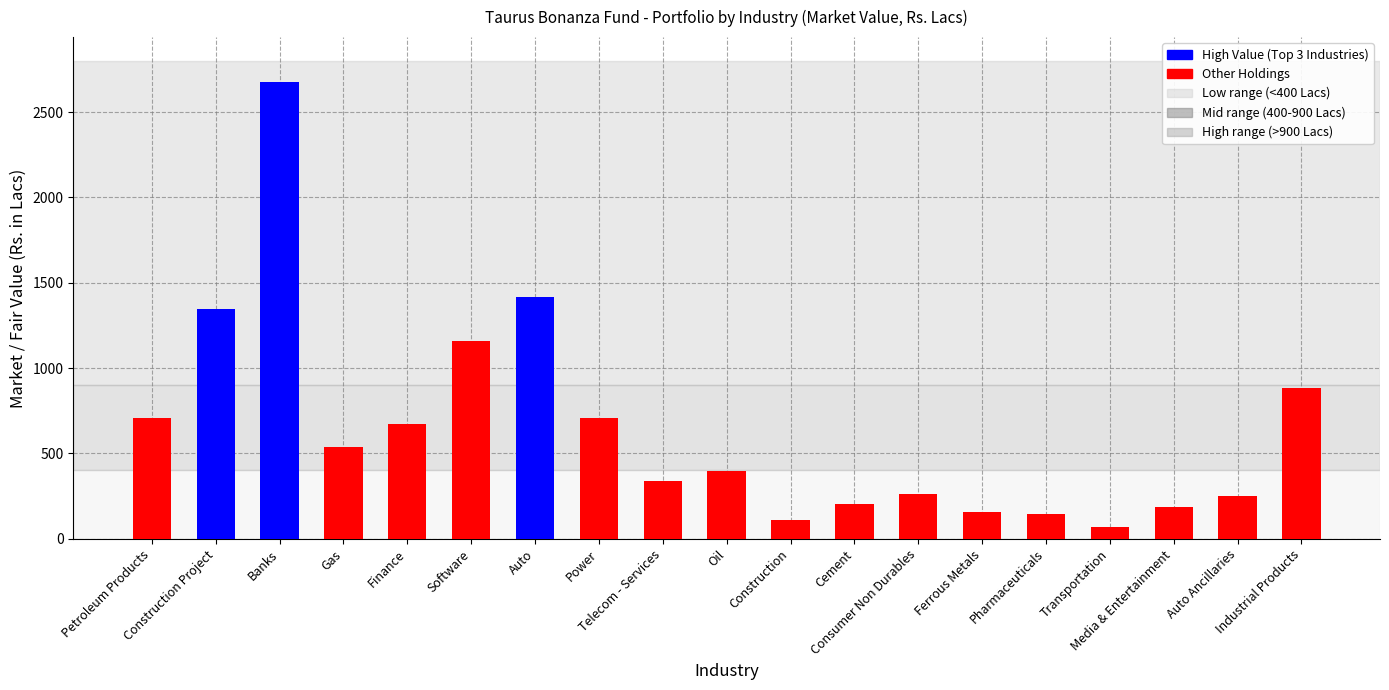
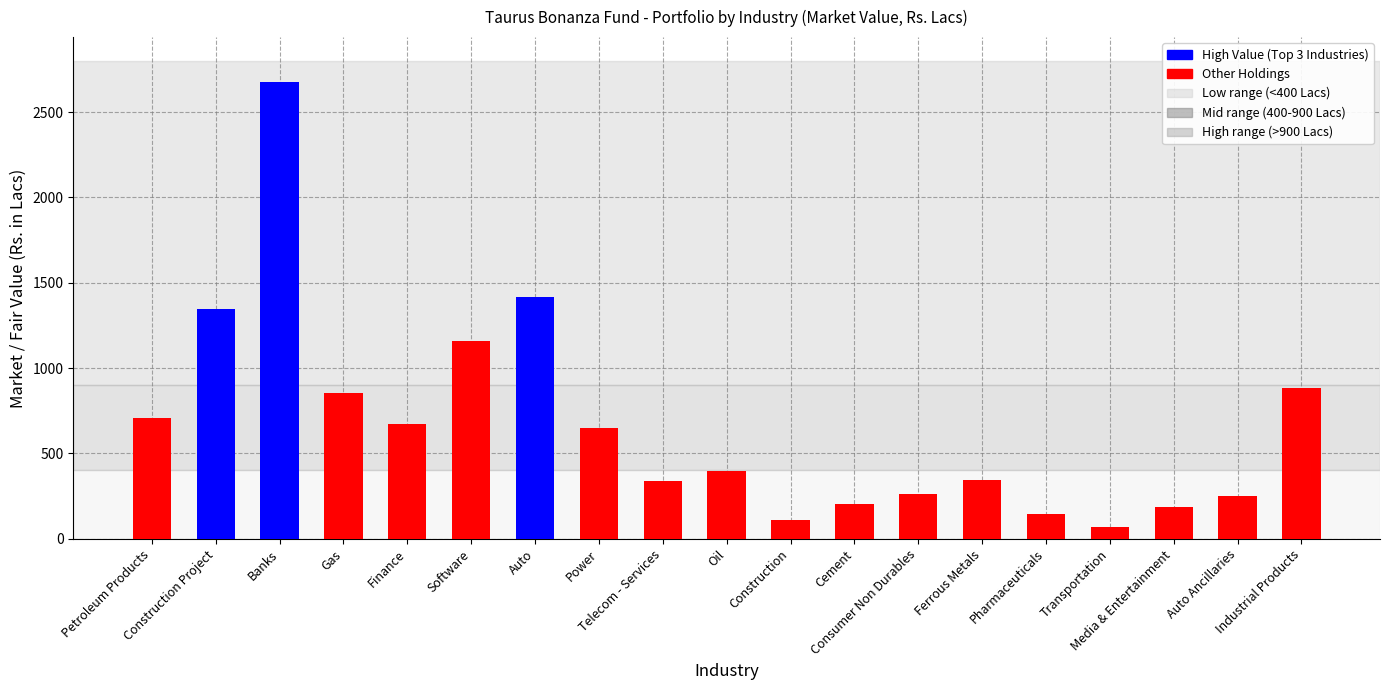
Gas: 540 -> 850
Power: 710 -> 650
Ferrous Metals: 150 -> 350
